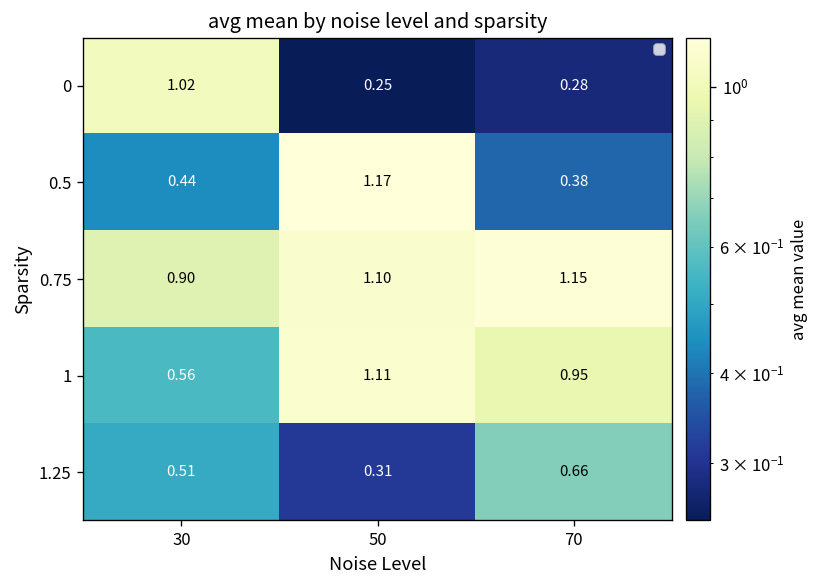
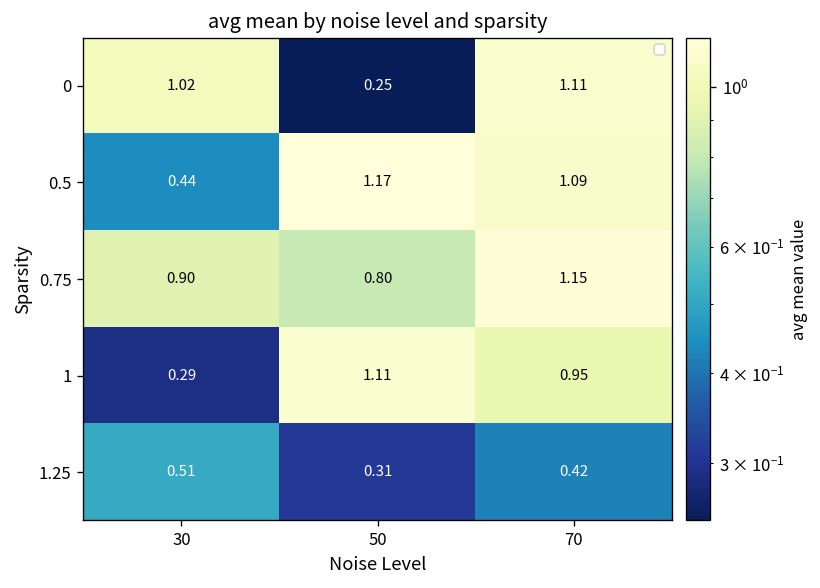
0, 70: 0.28 -> 1.11
0.5, 70: 0.38 -> 1.09
0.75, 50: 1.10 -> 0.80
1, 30: 0.56 -> 0.29
1.25, 70: 0.66 -> 0.42
